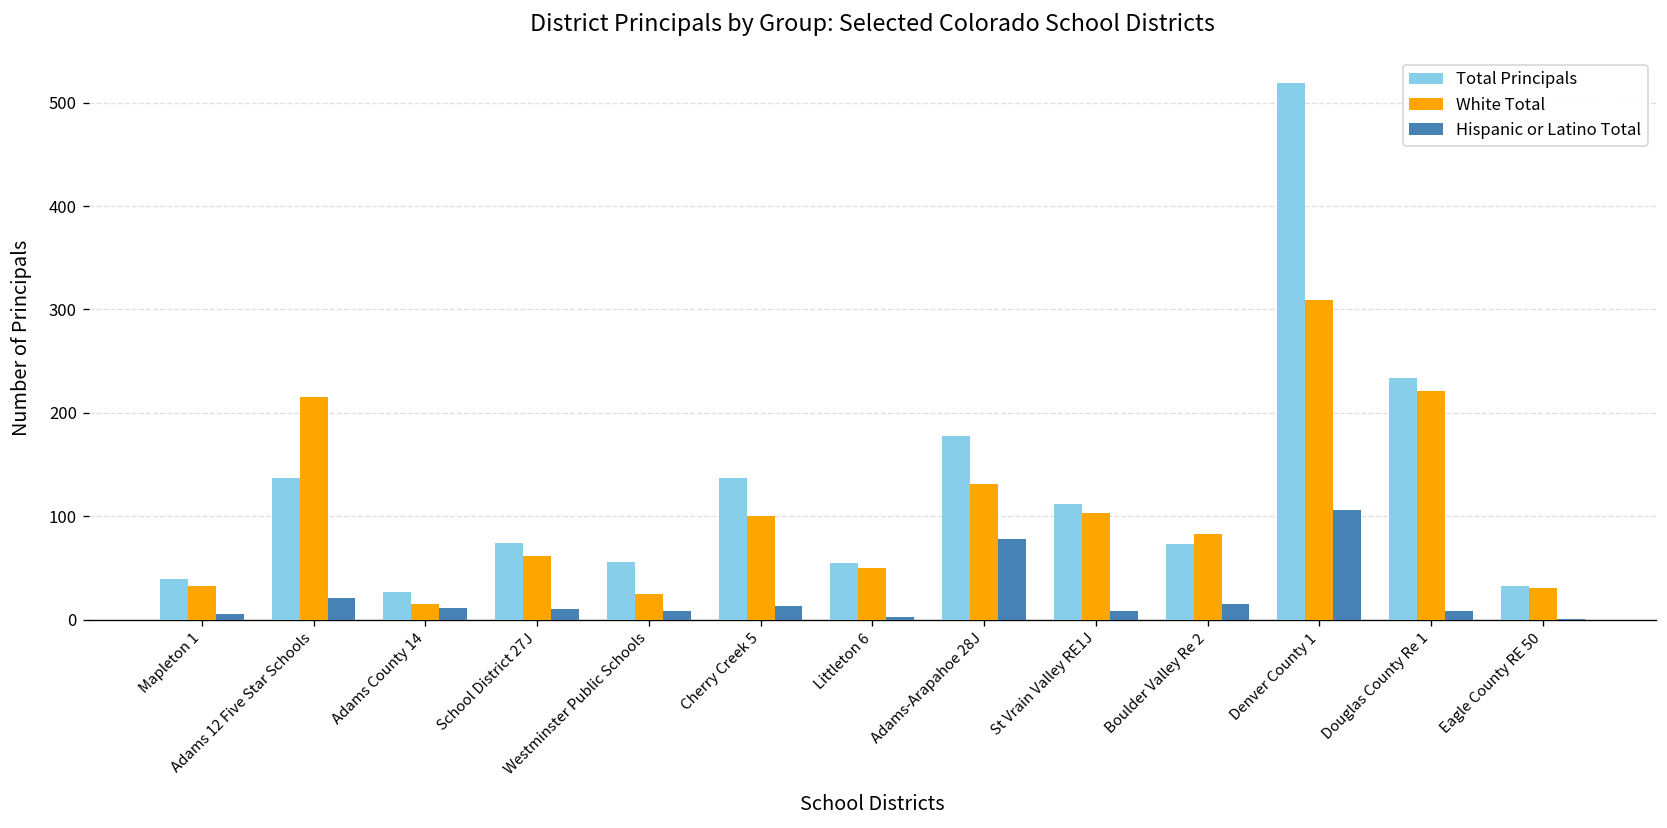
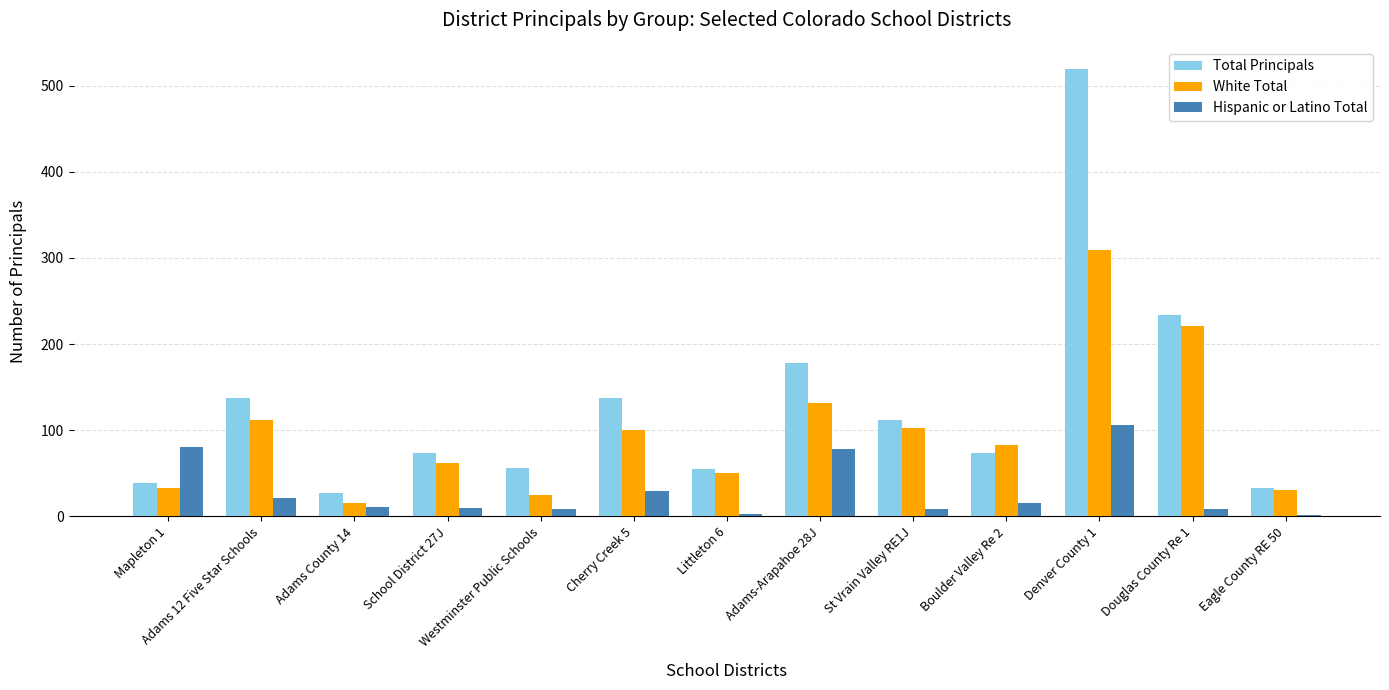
Hispanic or Latino Total, Mapleton 1: 10 -> 80
White Total, Adams 12 Five Star Schools: 220 -> 110
Hispanic or Latino Total, Cherry Creek 5: 10 -> 30
